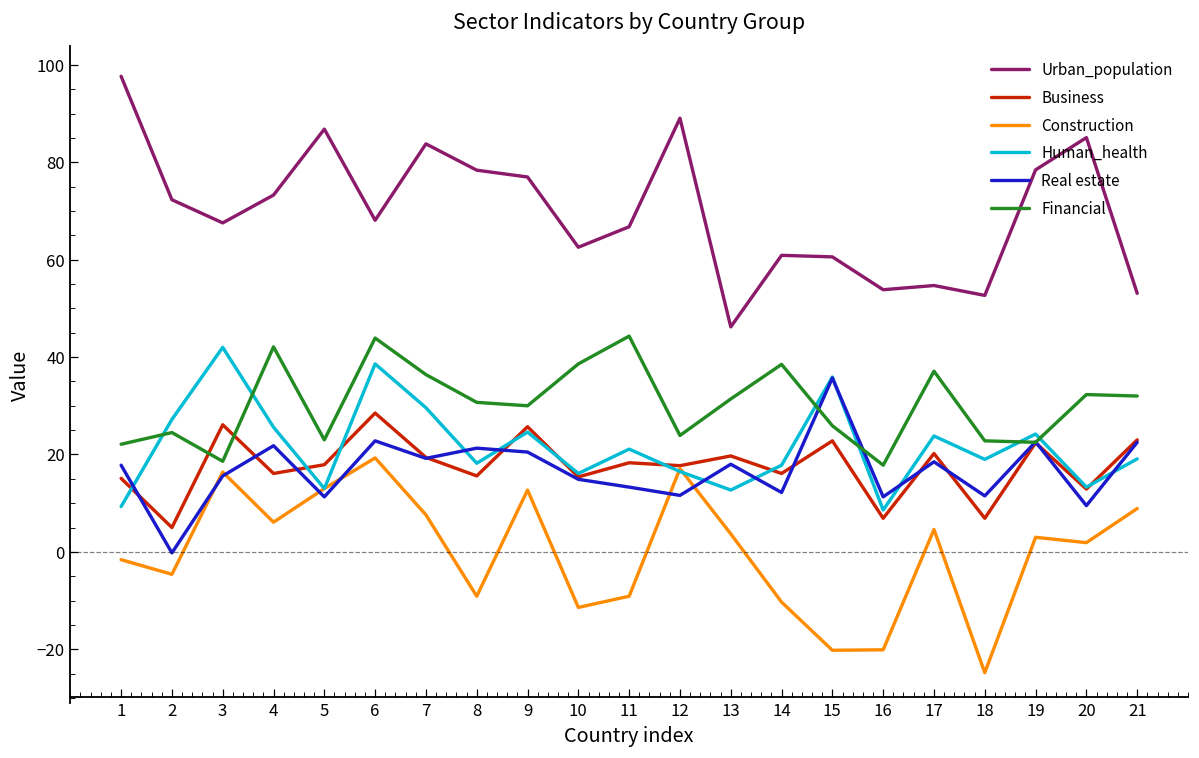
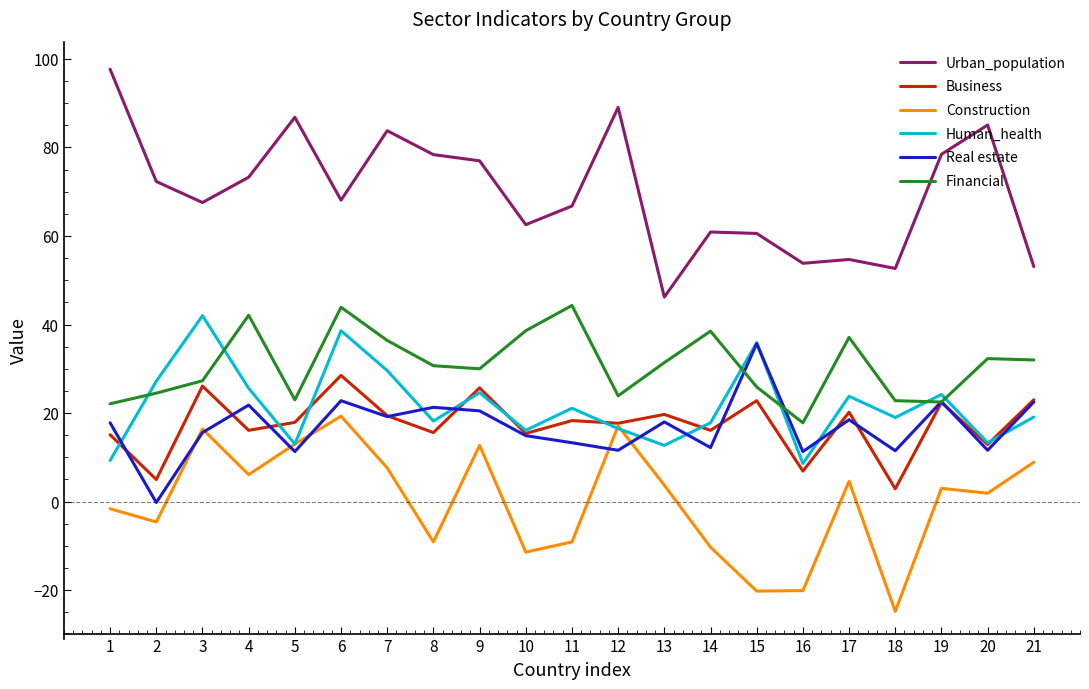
Financial, 3: 19 -> 27
Business, 18: 7 -> 3
Real estate, 20: 10 -> 12
